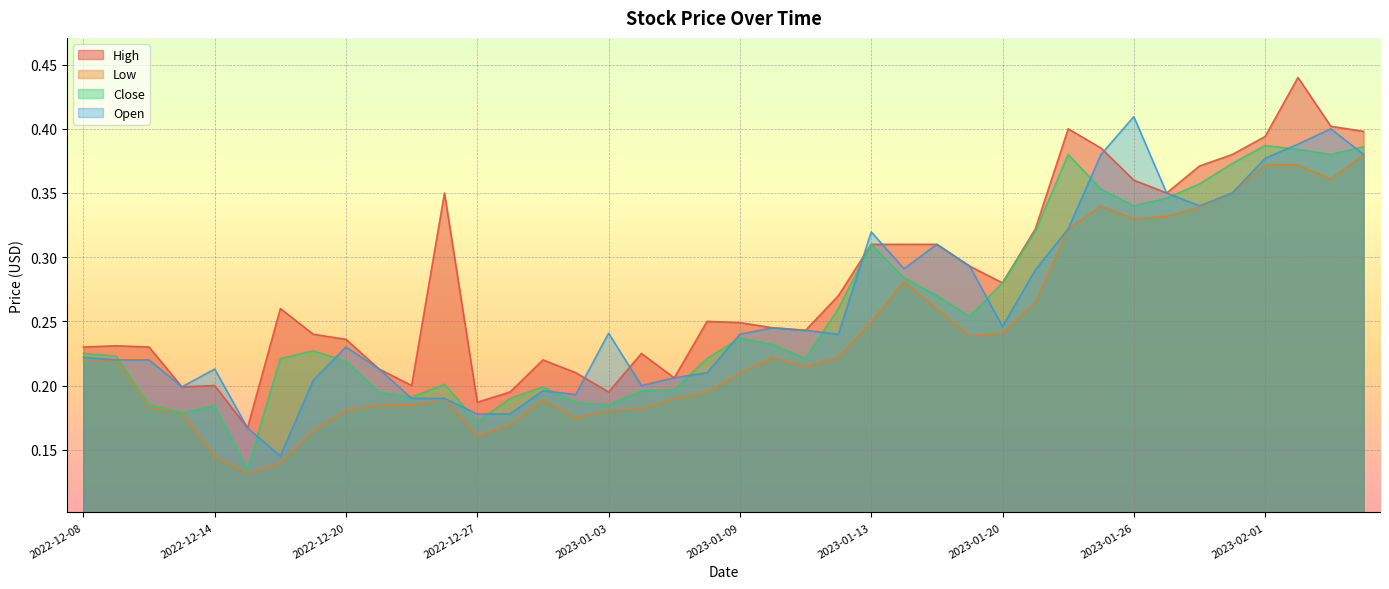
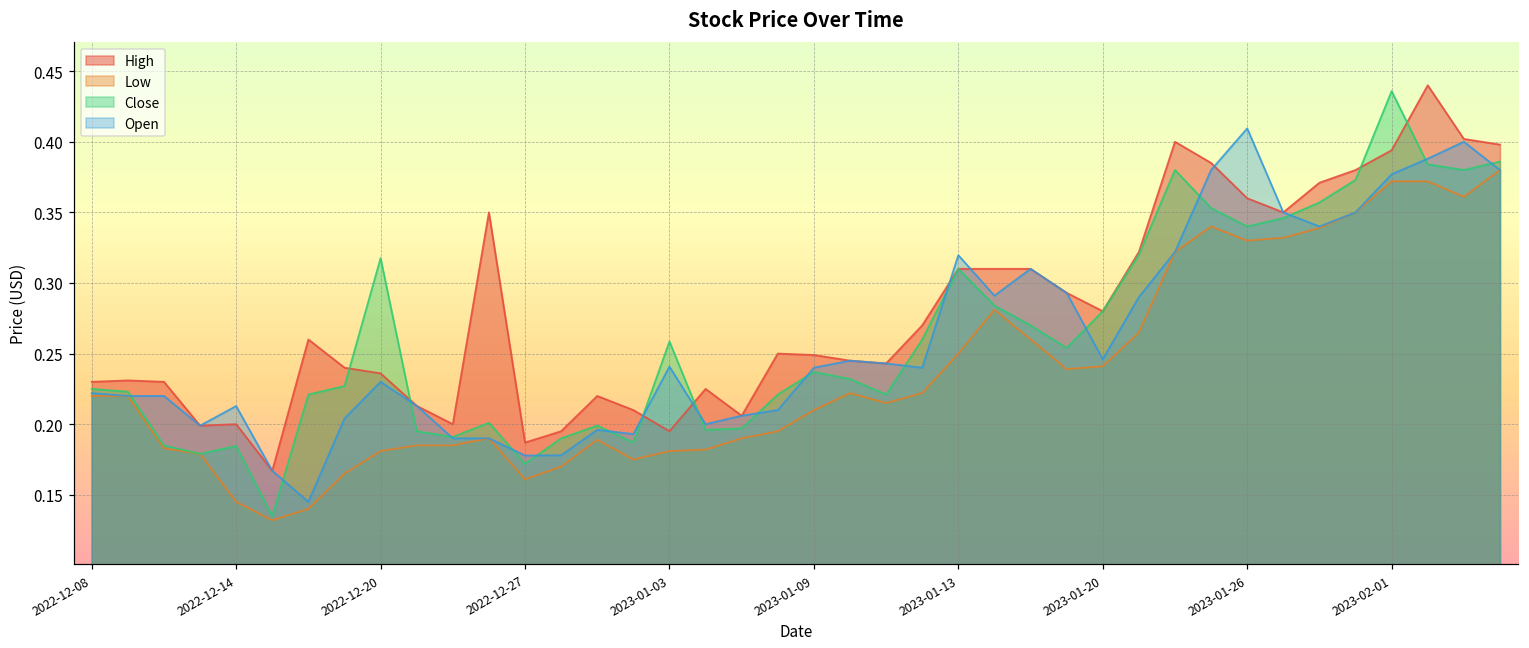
Close, 2022-12-20: 0.219 -> 0.318
Close, 2023-01-03: 0.185 -> 0.259
Close, 2023-02-01: 0.387 -> 0.436
